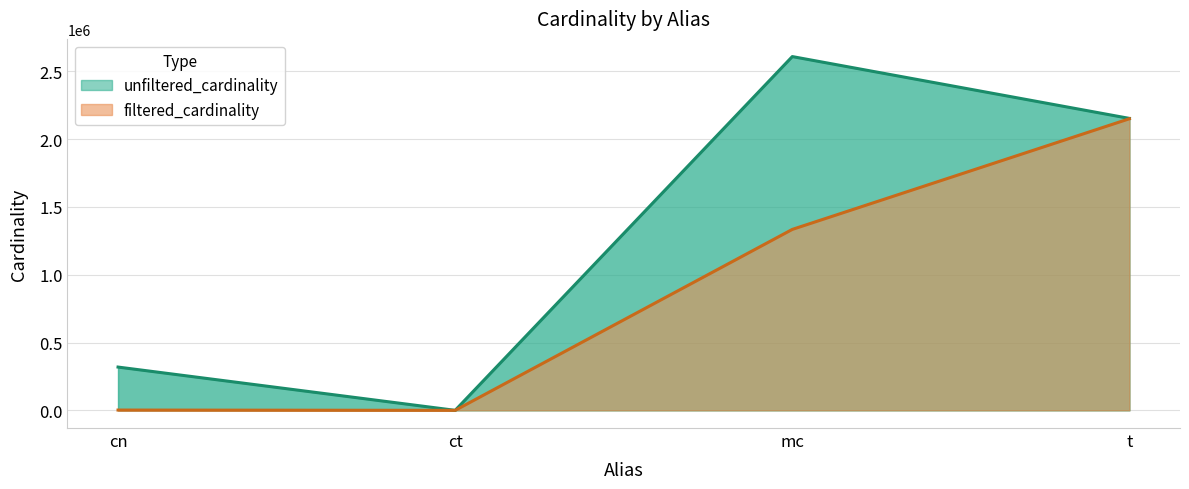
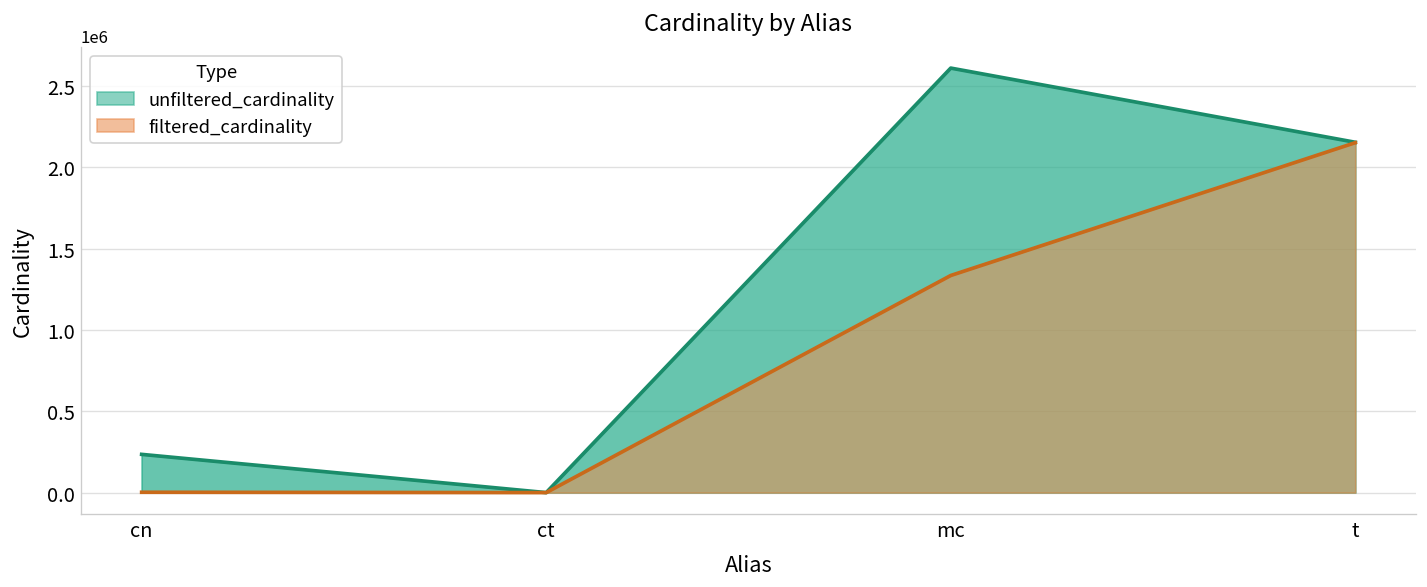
unfiltered_cardinality, cn: 320000 -> 230000
